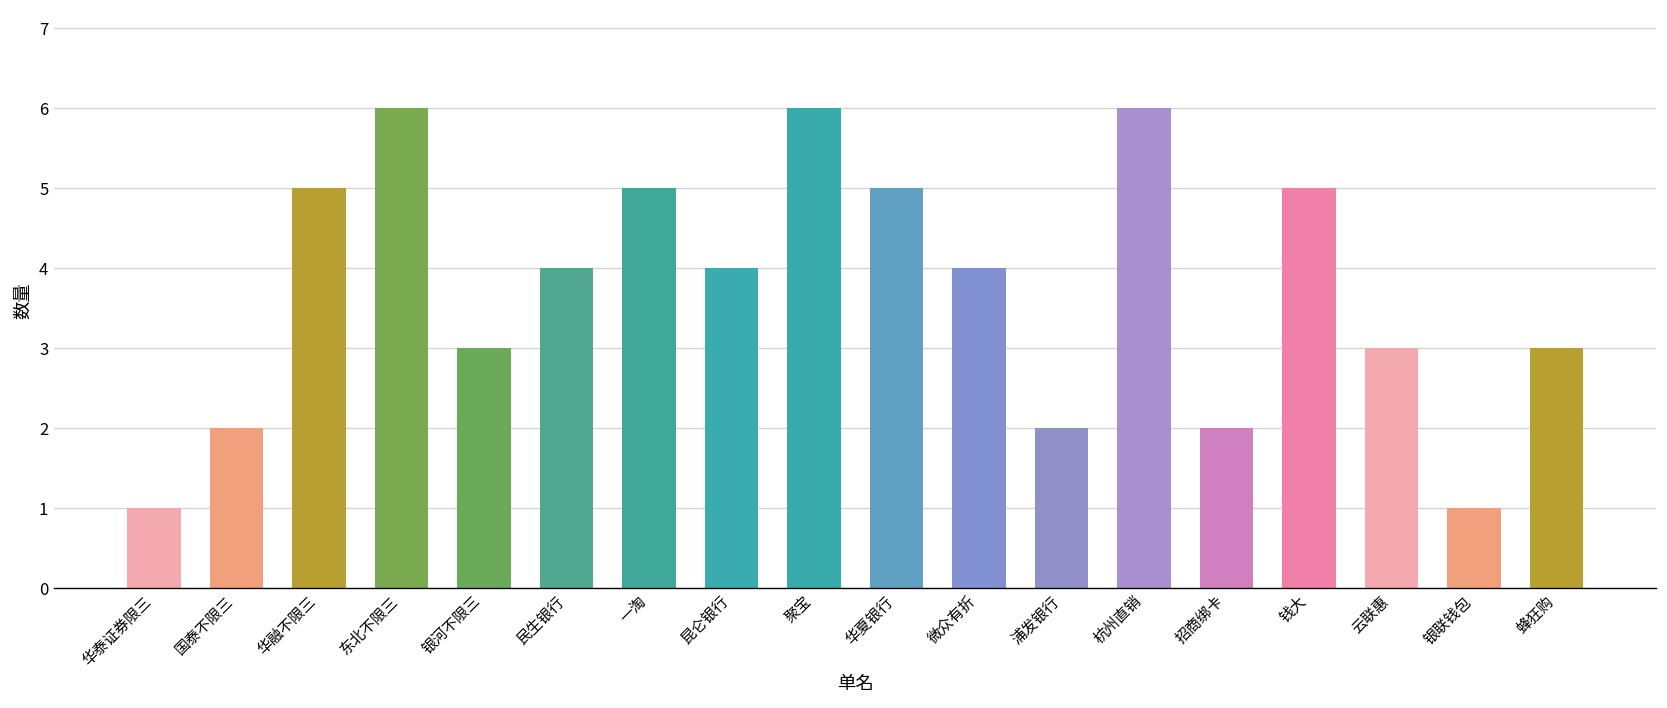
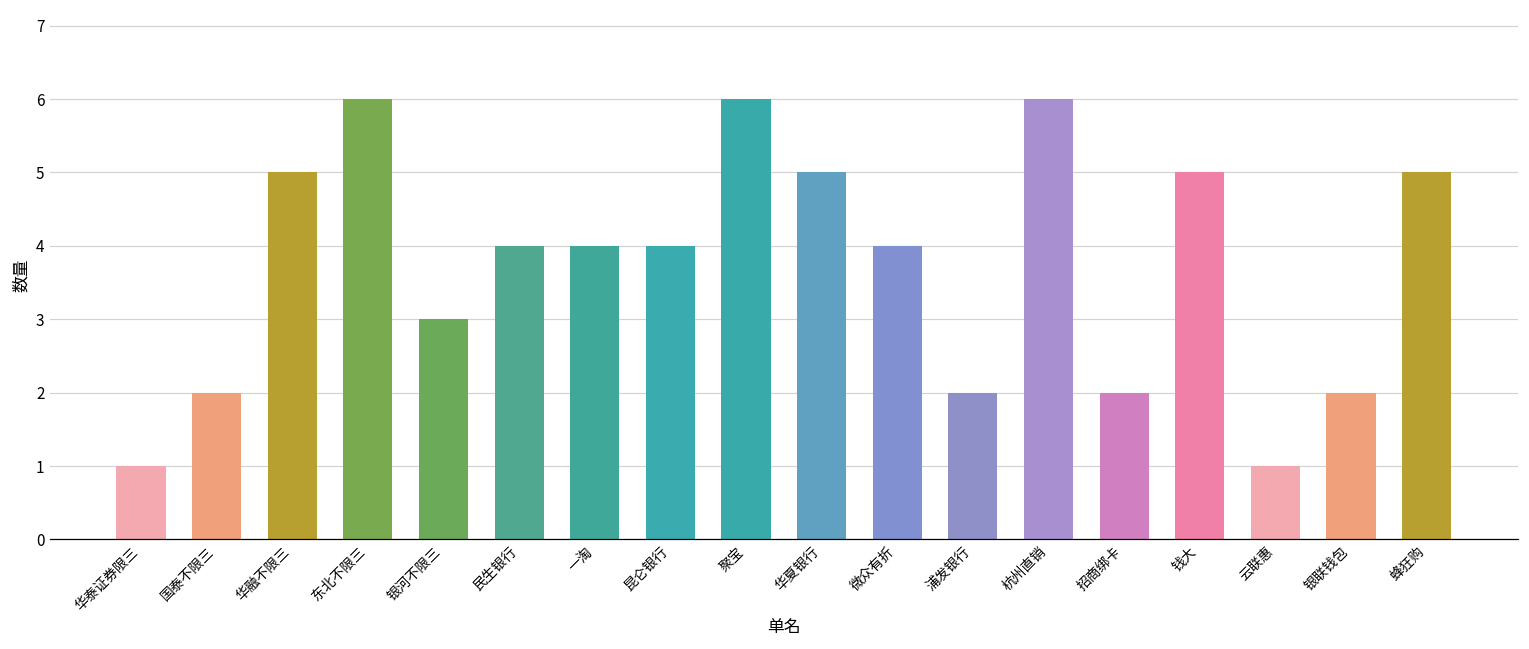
一淘: 5 -> 4
云联惠: 3 -> 1
银联钱包: 1 -> 2
蜂狂购: 3 -> 5
